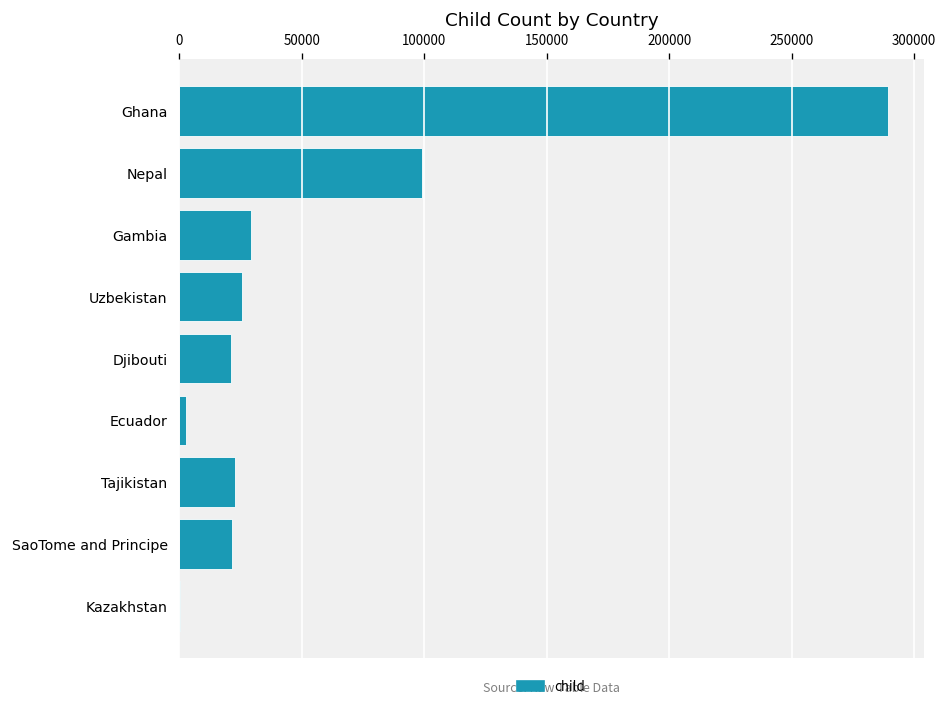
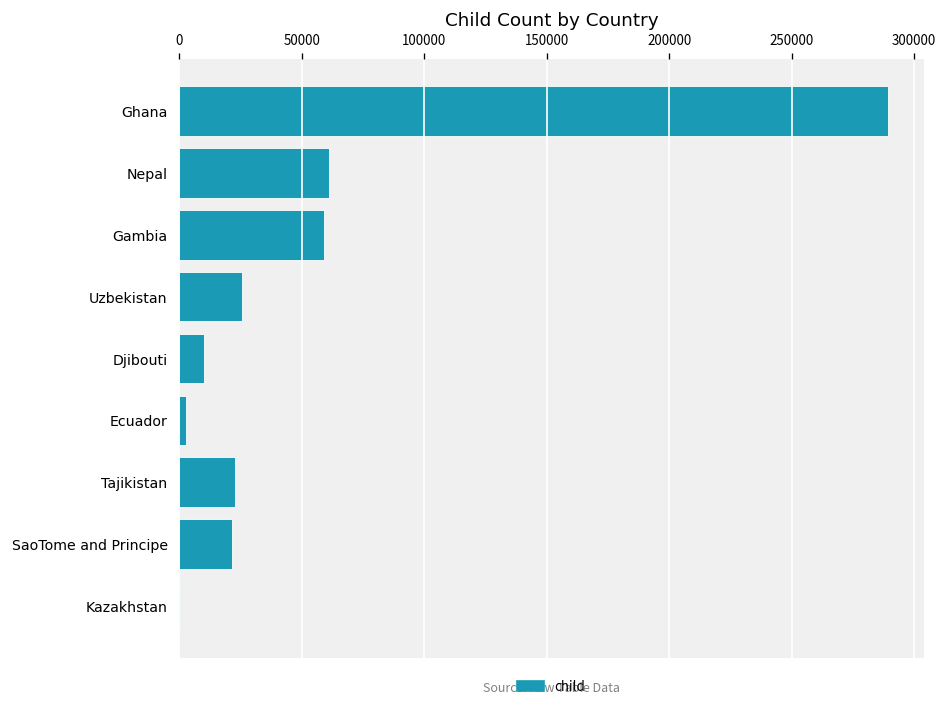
Nepal: 99000 -> 61000
Gambia: 29000 -> 59000
Djibouti: 21000 -> 10000
